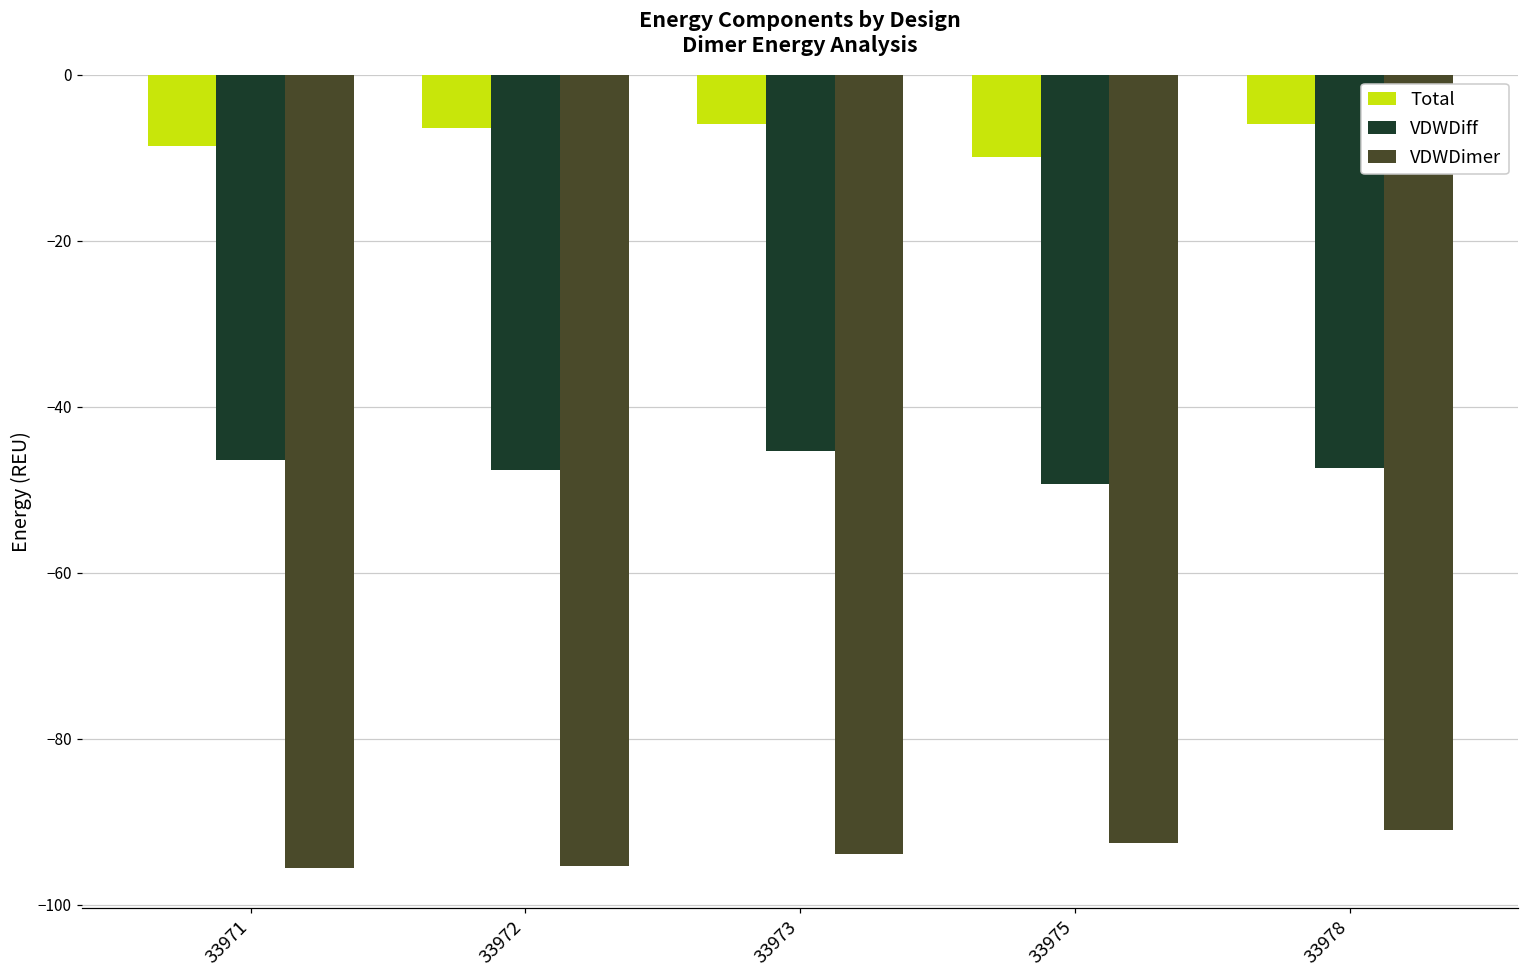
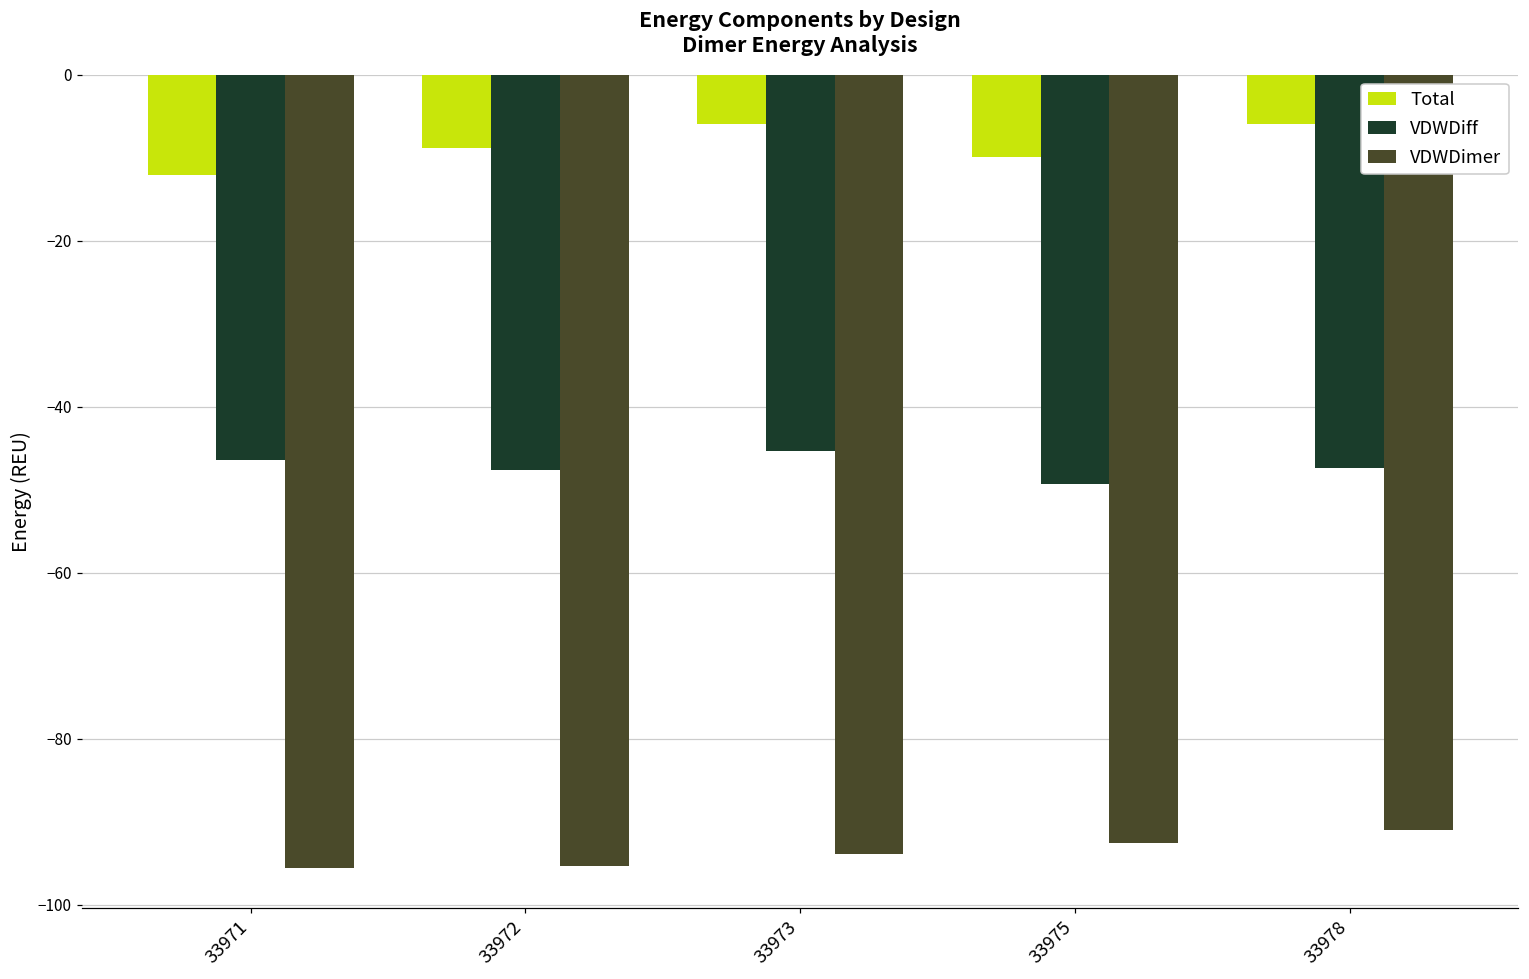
Total, 33971: -9 -> -12
Total, 33972: -6 -> -9
